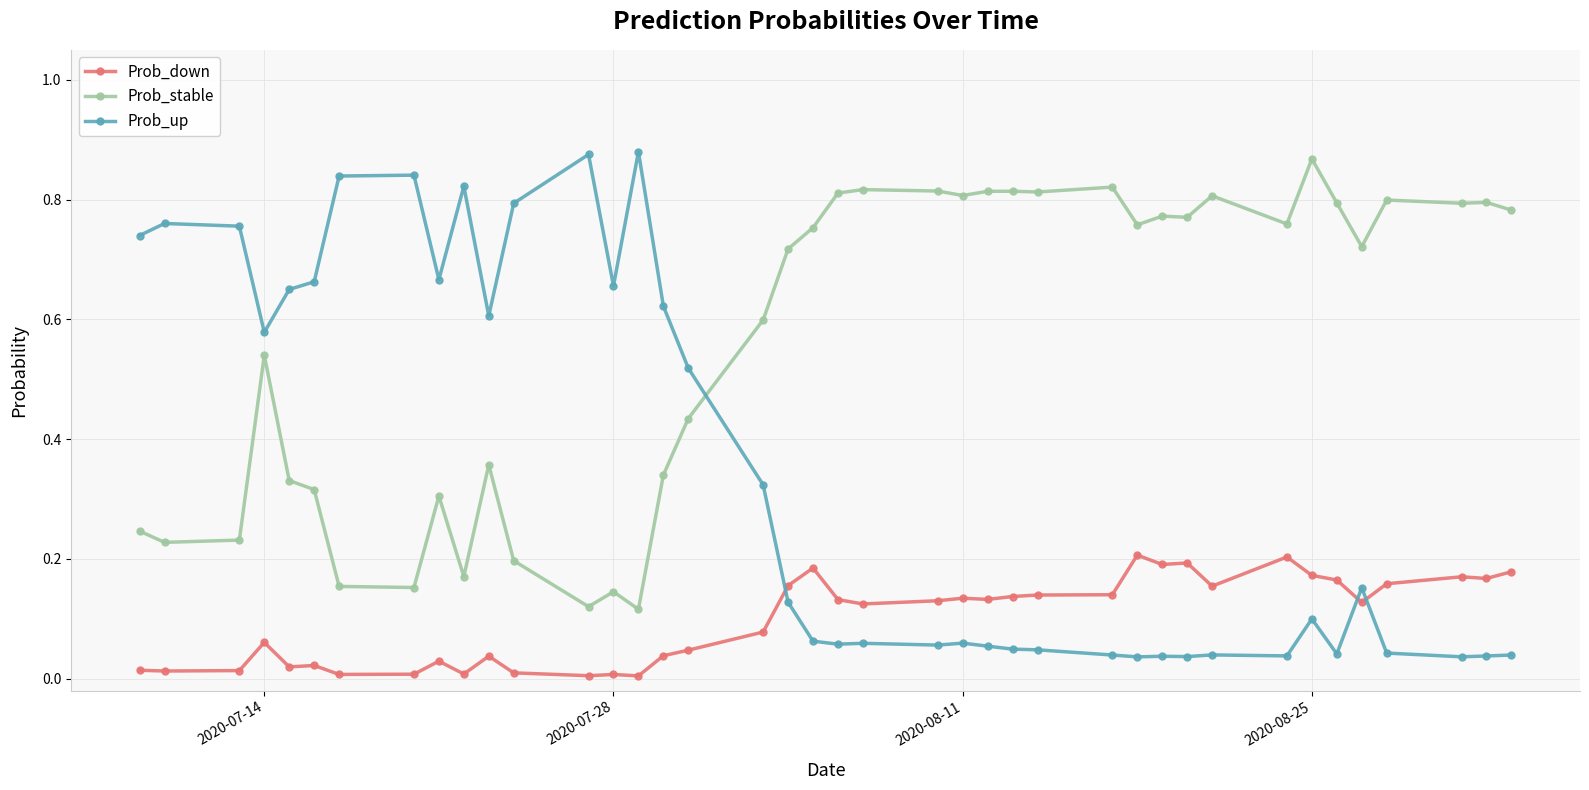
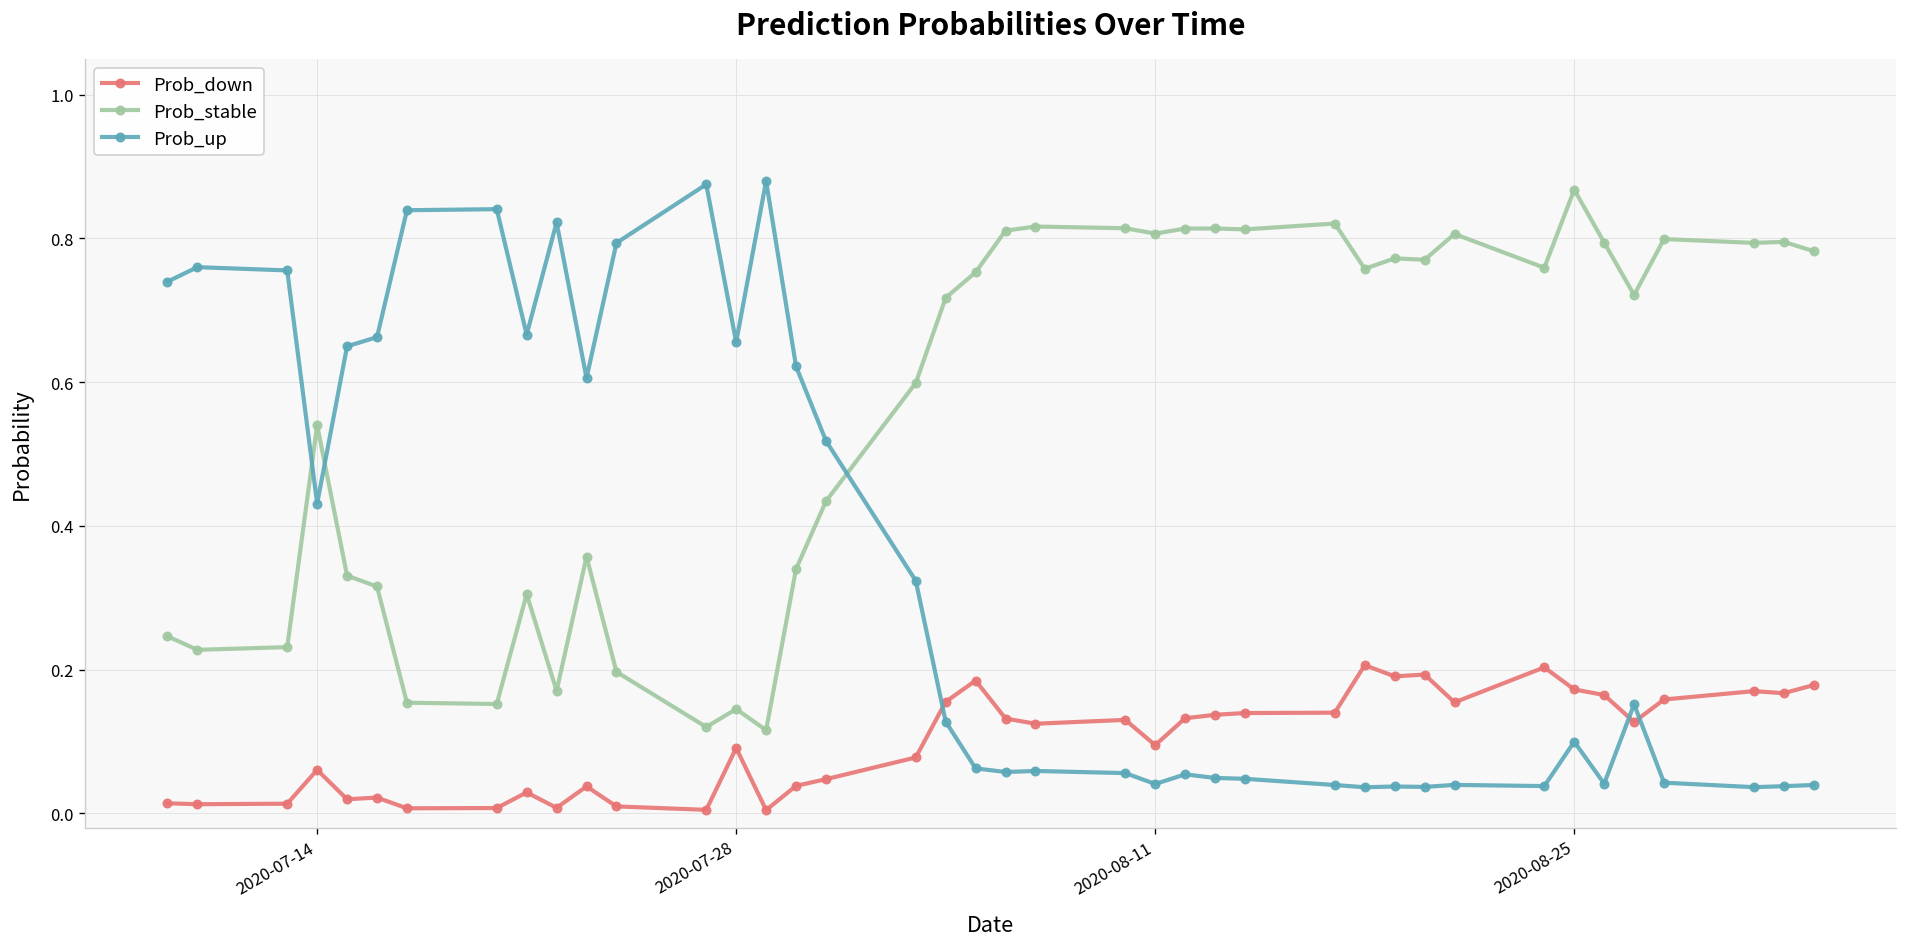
Prob_up, 2020-07-14: 0.58 -> 0.43
Prob_down, 2020-07-28: 0.01 -> 0.09
Prob_down, 2020-08-11: 0.13 -> 0.09
Prob_up, 2020-08-11: 0.06 -> 0.04
